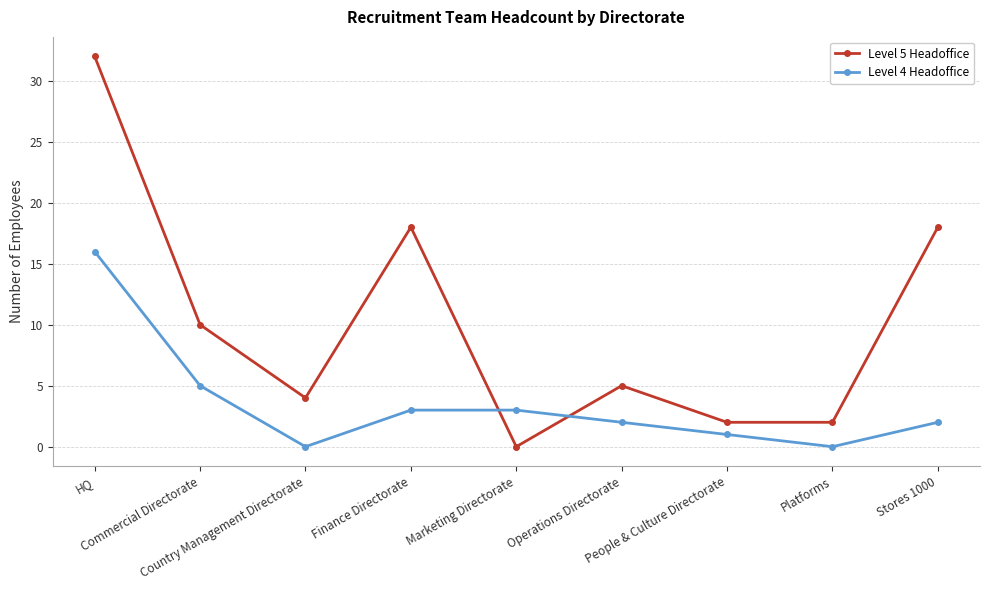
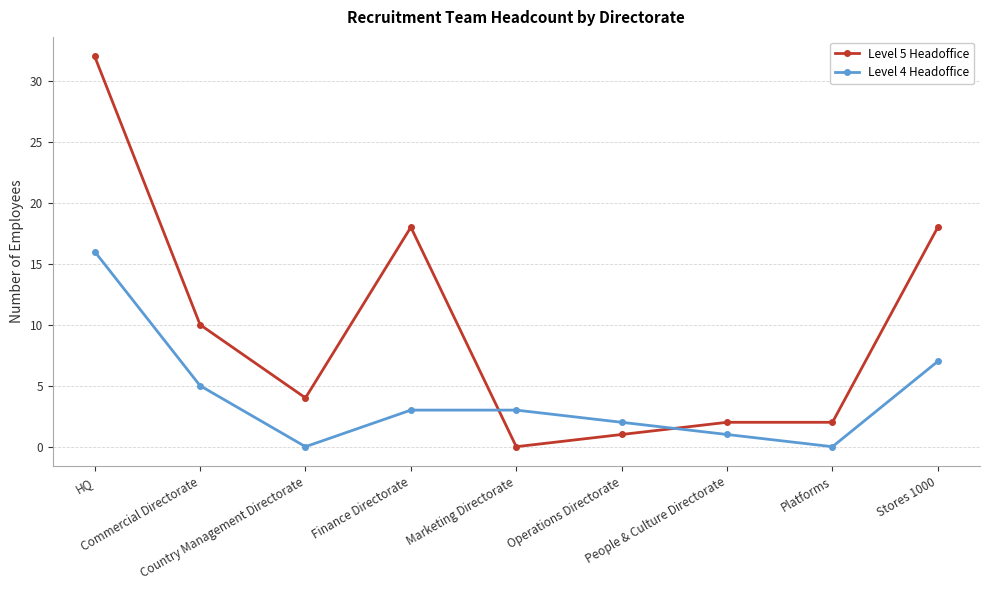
Level 5 Headoffice, Operations Directorate: 5 -> 1
Level 4 Headoffice, Stores 1000: 2 -> 7
